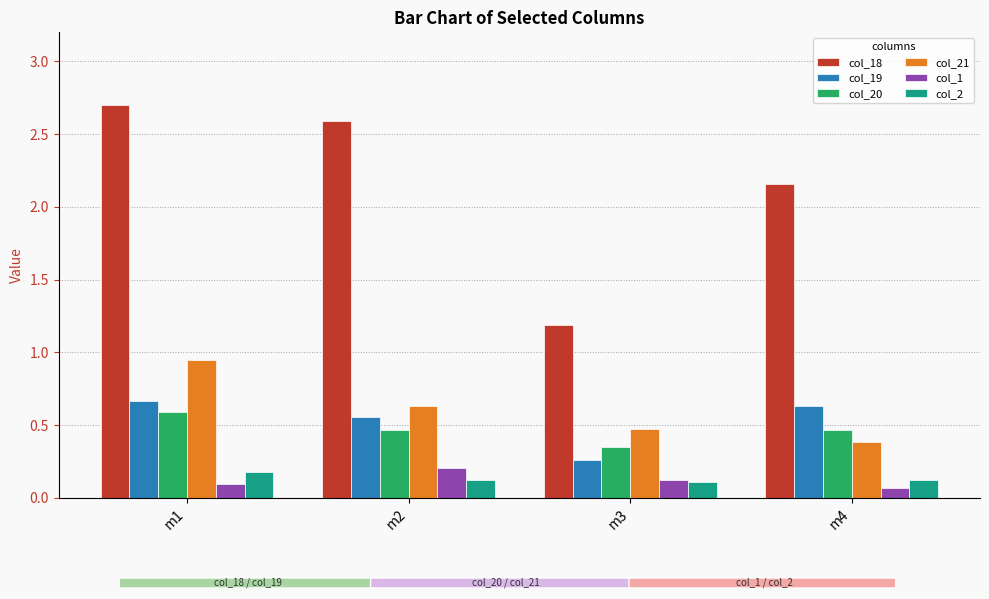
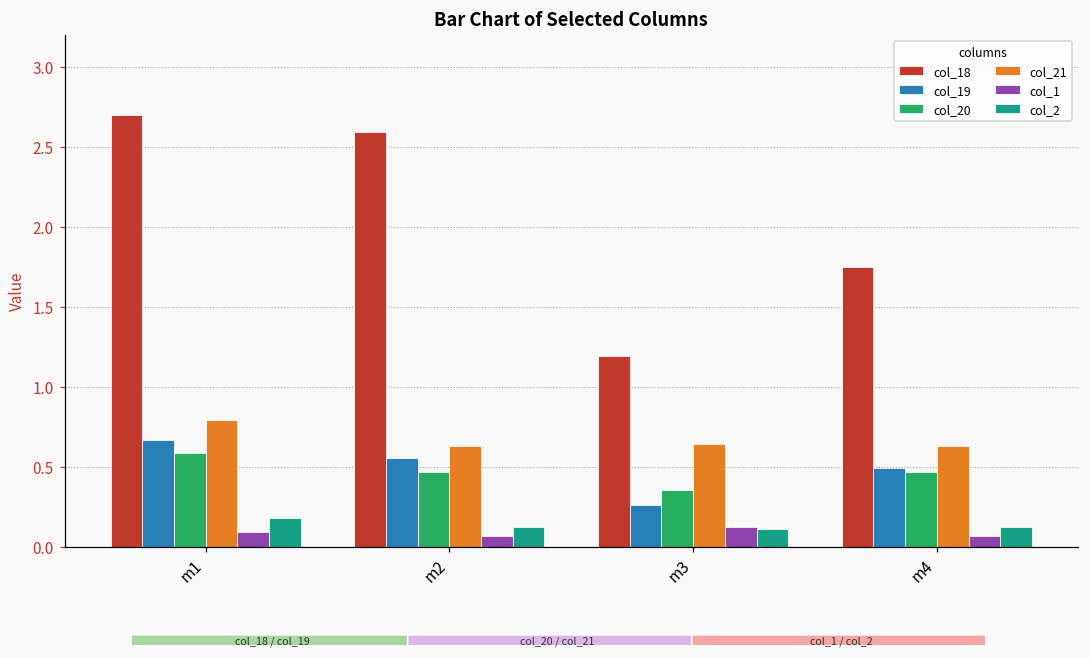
col_21, m1: 0.94 -> 0.79
col_1, m2: 0.20 -> 0.06
col_21, m3: 0.47 -> 0.64
col_18, m4: 2.16 -> 1.75
col_19, m4: 0.63 -> 0.49
col_21, m4: 0.38 -> 0.63
